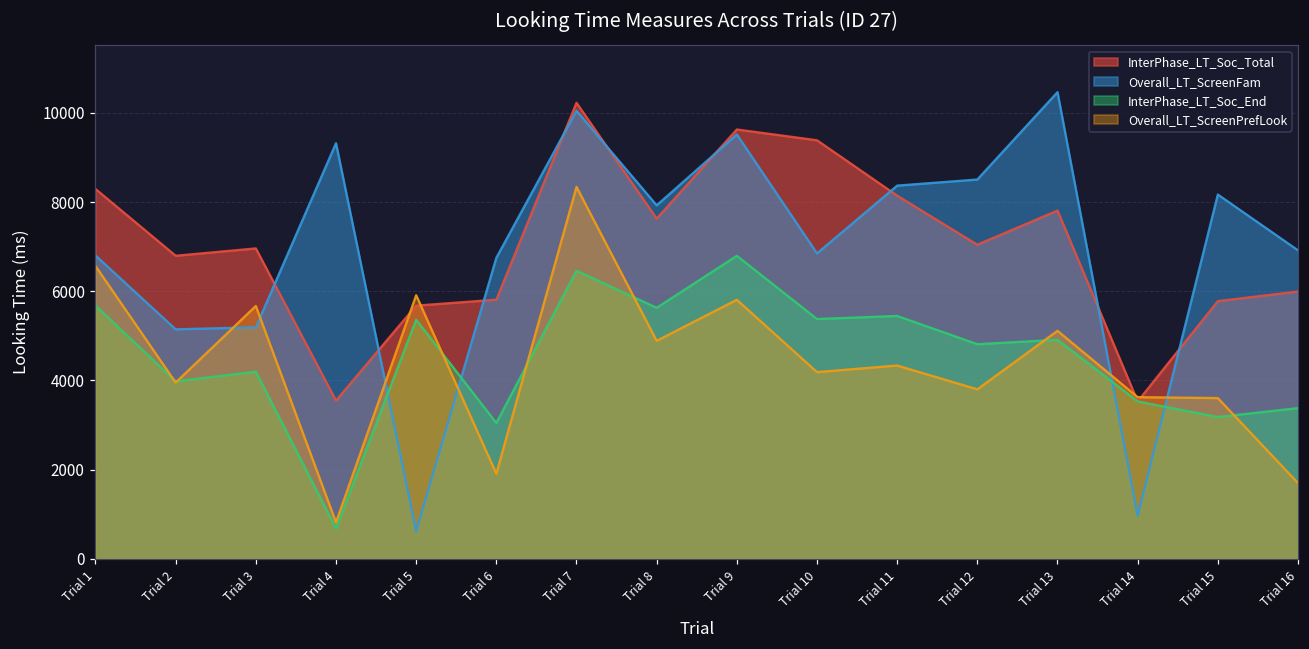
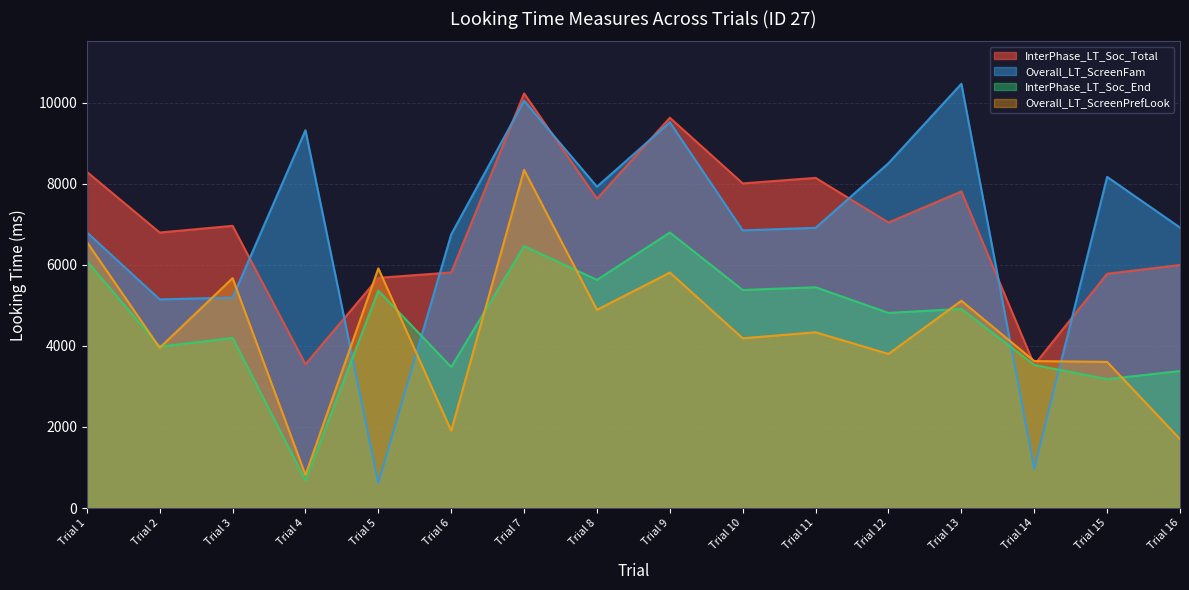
InterPhase_LT_Soc_End, Trial 1: 5700 -> 6100
InterPhase_LT_Soc_End, Trial 6: 3000 -> 3500
InterPhase_LT_Soc_Total, Trial 10: 9400 -> 8000
Overall_LT_ScreenFam, Trial 11: 8400 -> 6900
